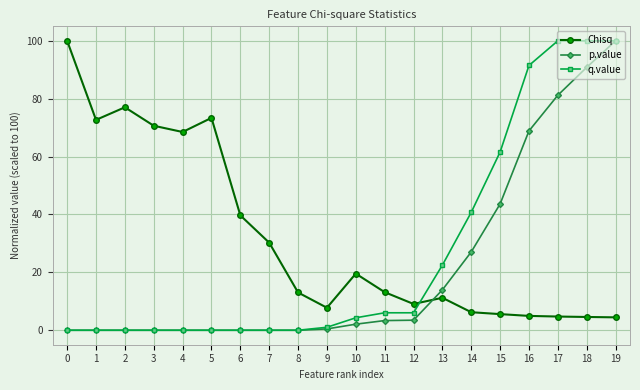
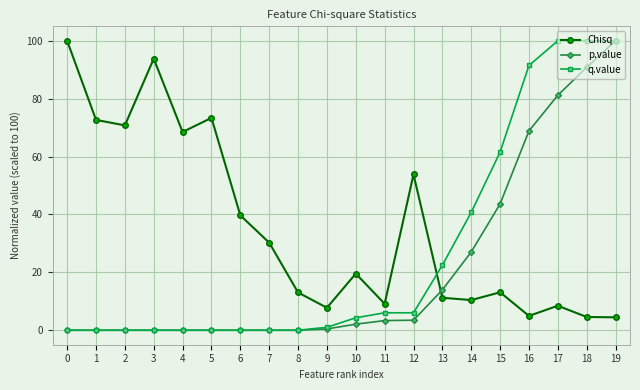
Chisq, 2: 77 -> 71
Chisq, 3: 71 -> 94
Chisq, 11: 13 -> 9
Chisq, 12: 9 -> 54
Chisq, 14: 6 -> 10
Chisq, 15: 6 -> 13
Chisq, 17: 5 -> 8
